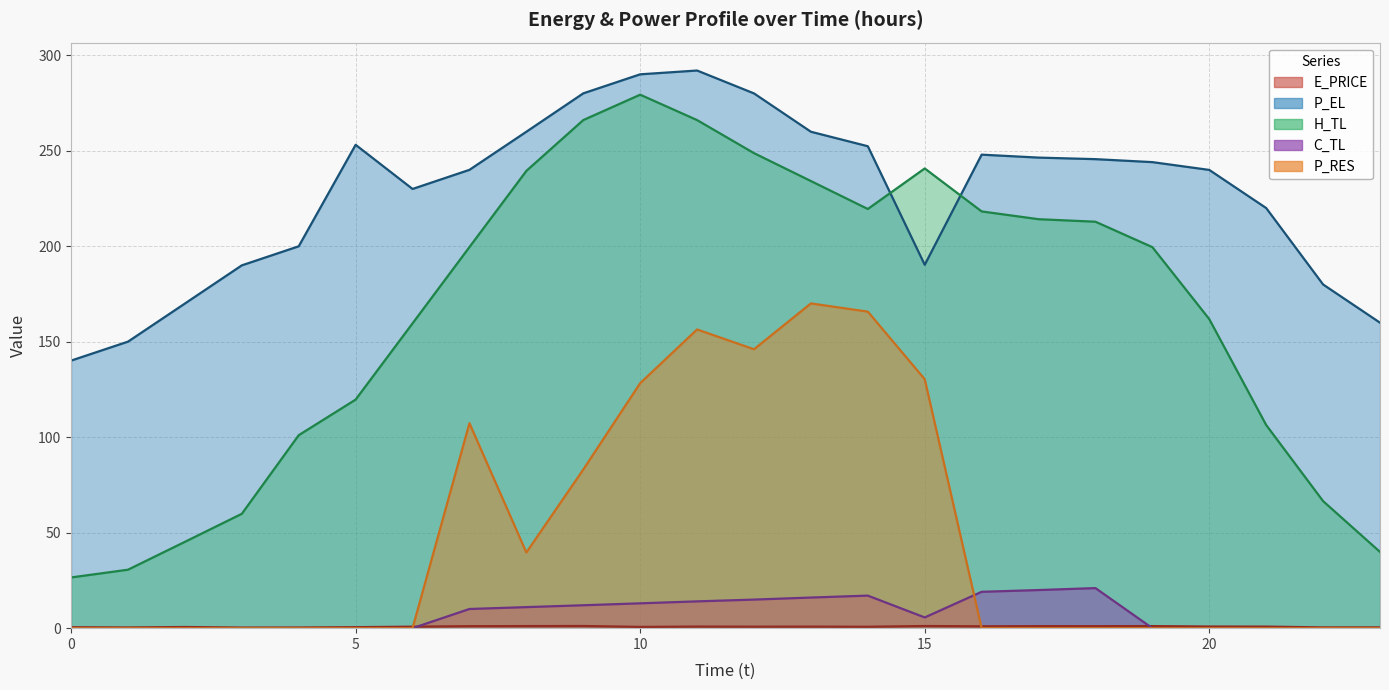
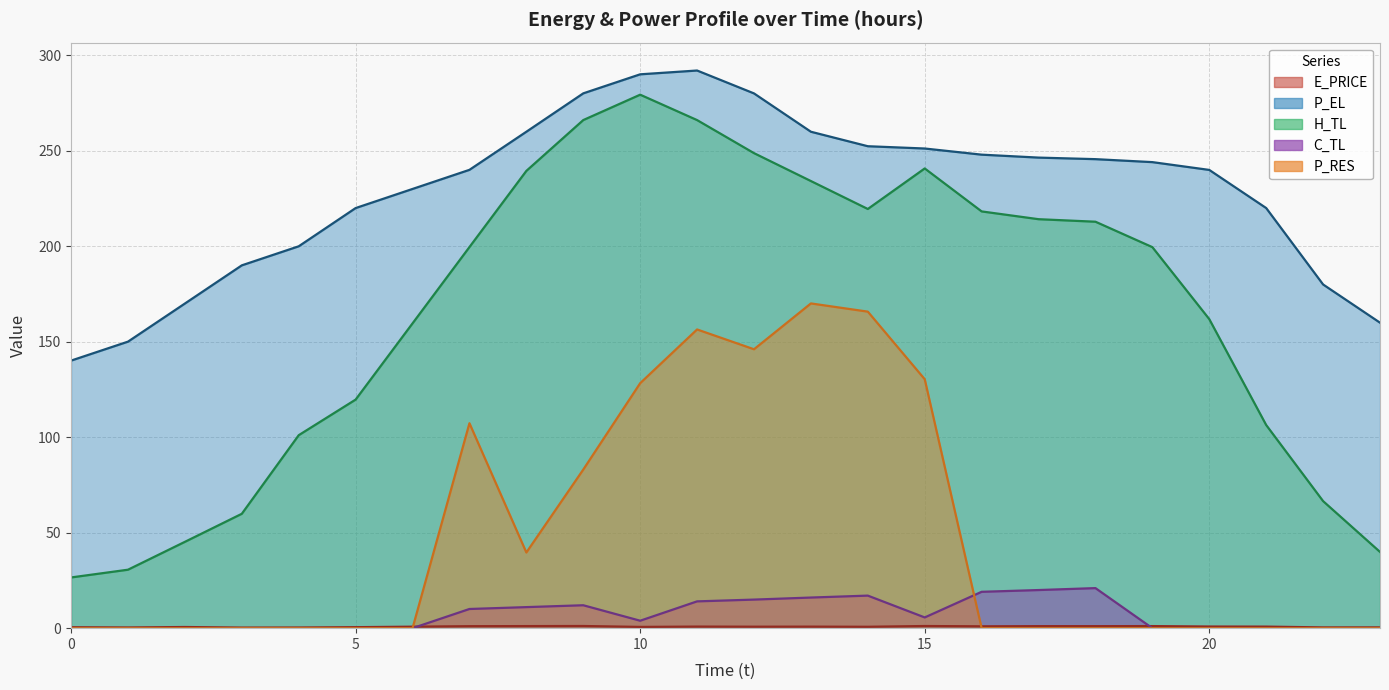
P_EL, 5: 253 -> 220
C_TL, 10: 13 -> 4
P_EL, 15: 190 -> 251
